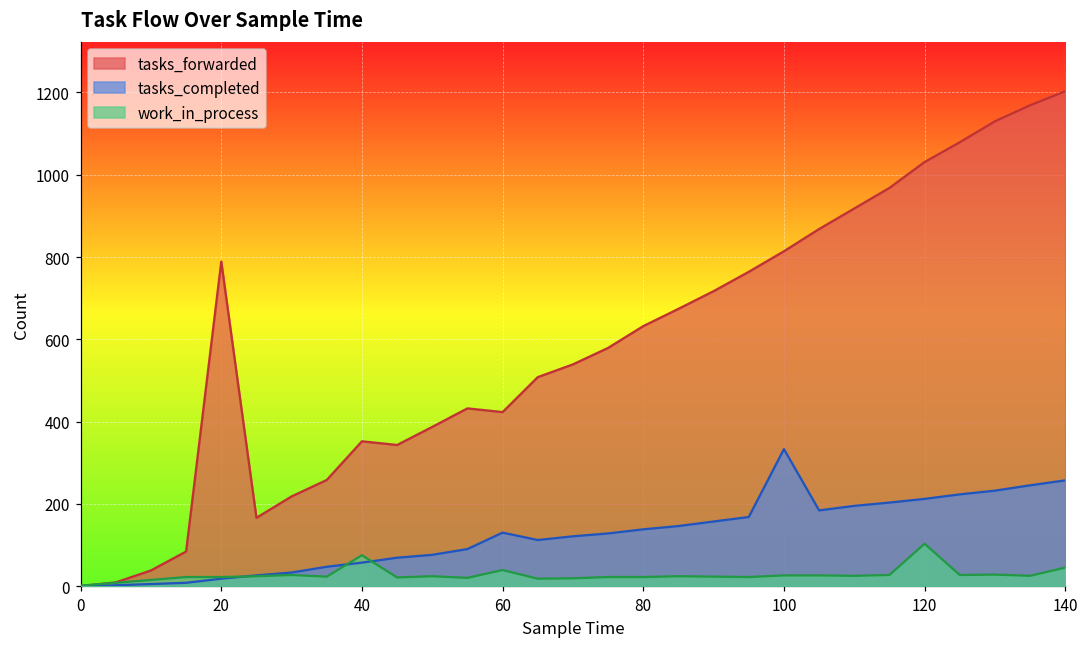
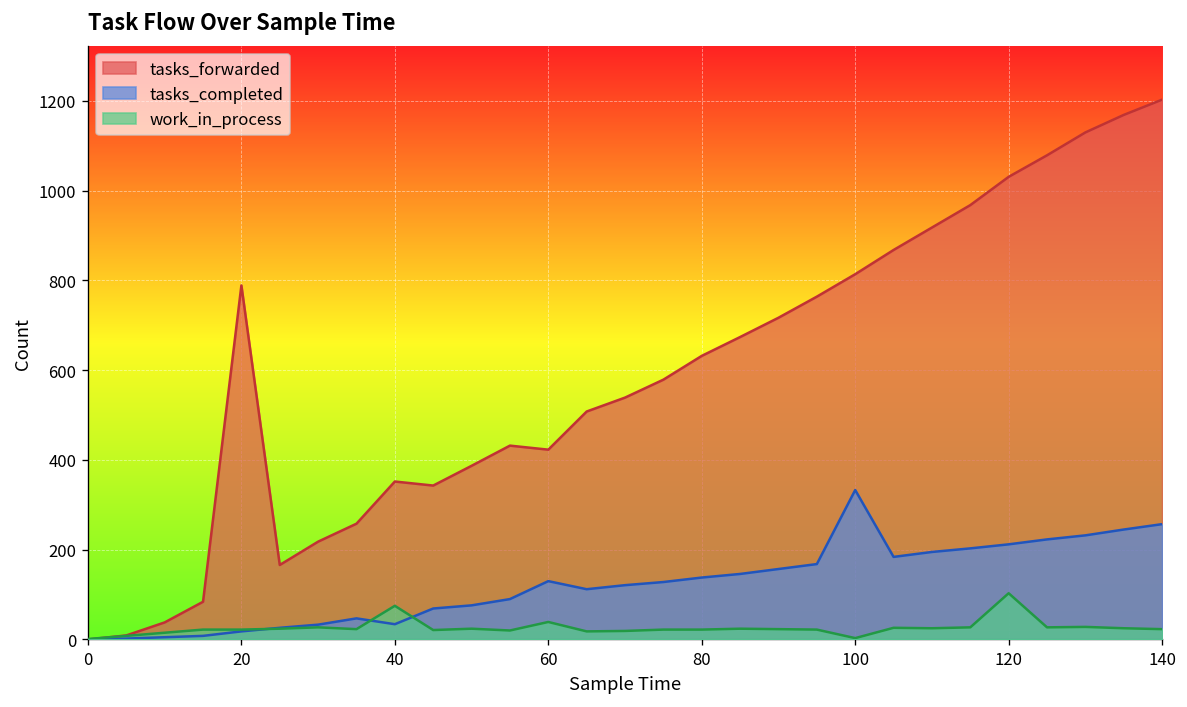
tasks_completed, 40: 60 -> 30
work_in_process, 100: 30 -> 0
work_in_process, 140: 50 -> 20
